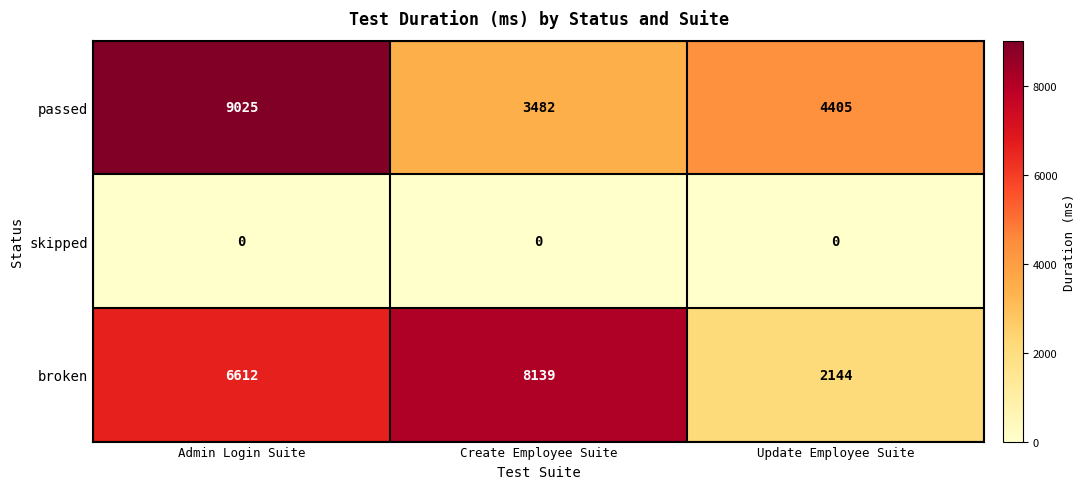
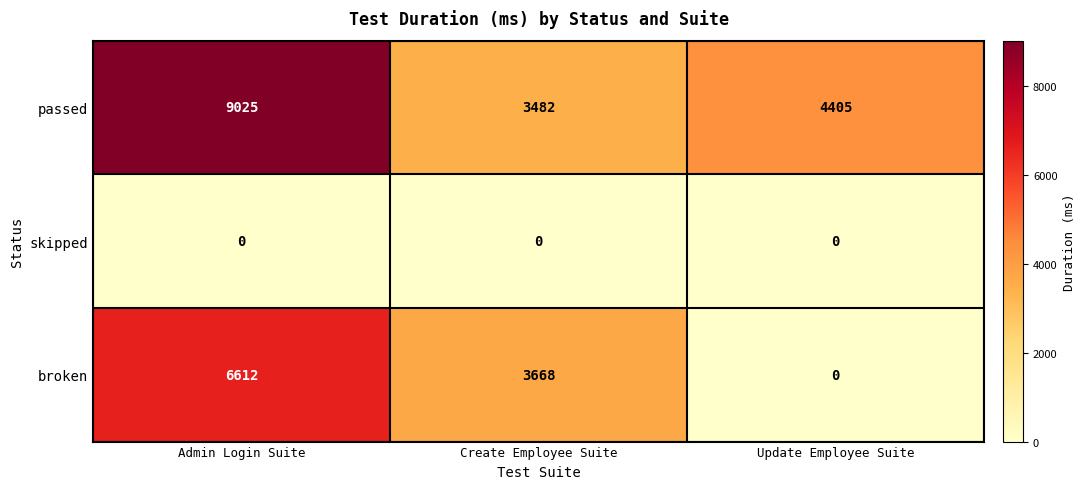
broken, Create Employee Suite: 8139 -> 3668
broken, Update Employee Suite: 2144 -> 0
